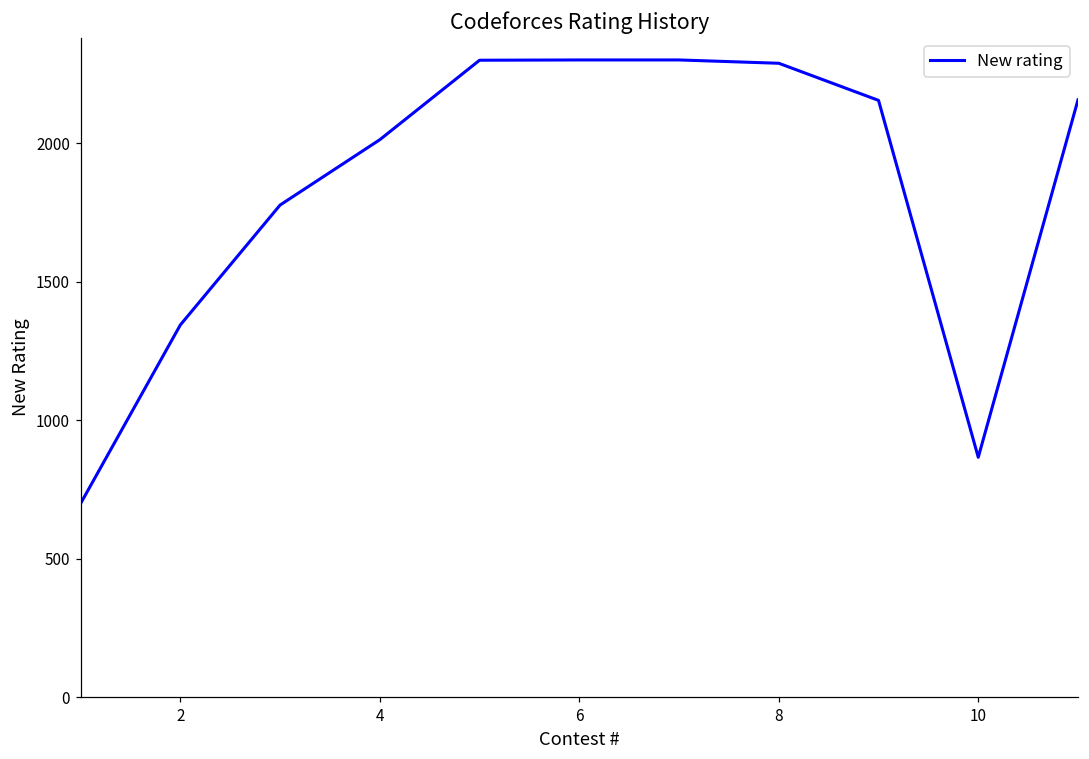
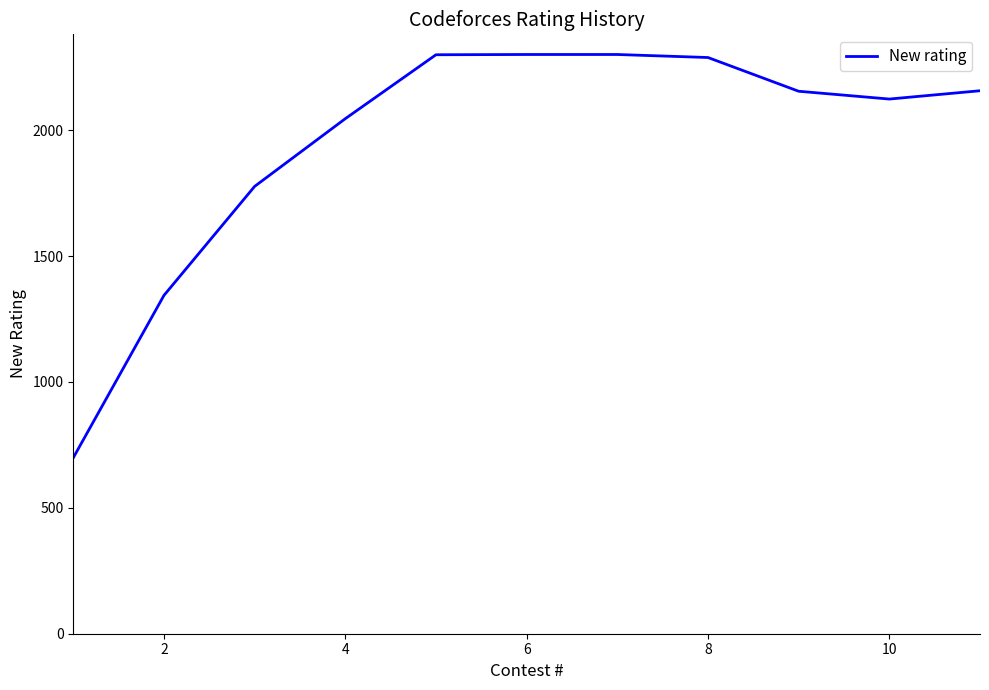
4: 2010 -> 2050
10: 870 -> 2120
